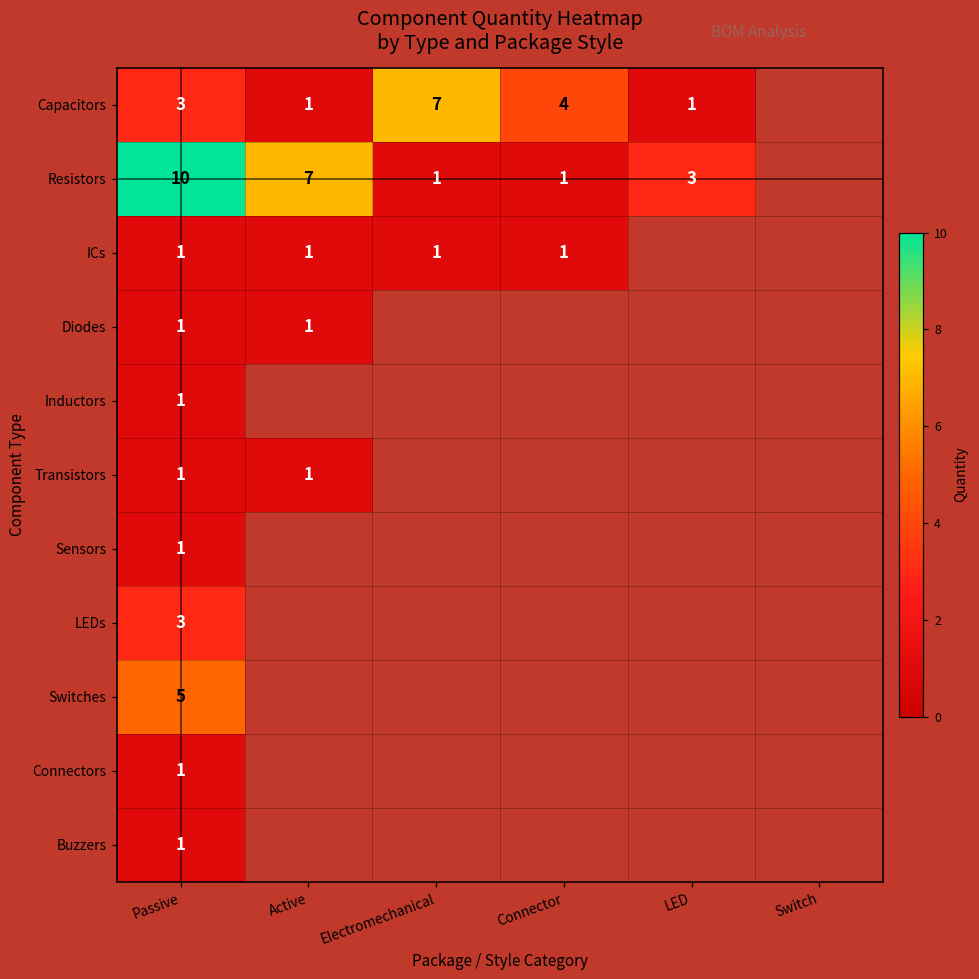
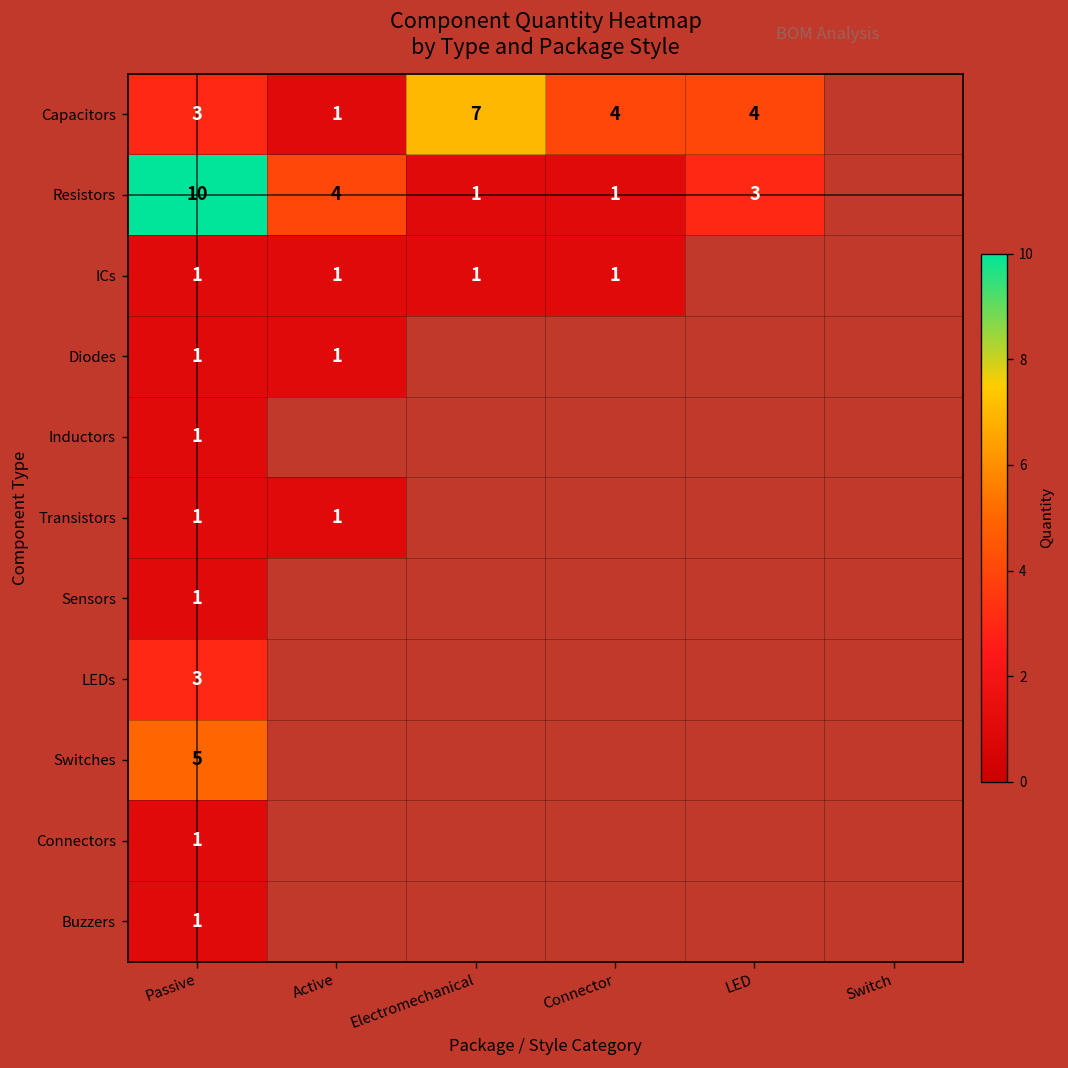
Capacitors, LED: 1 -> 4
Resistors, Active: 7 -> 4
